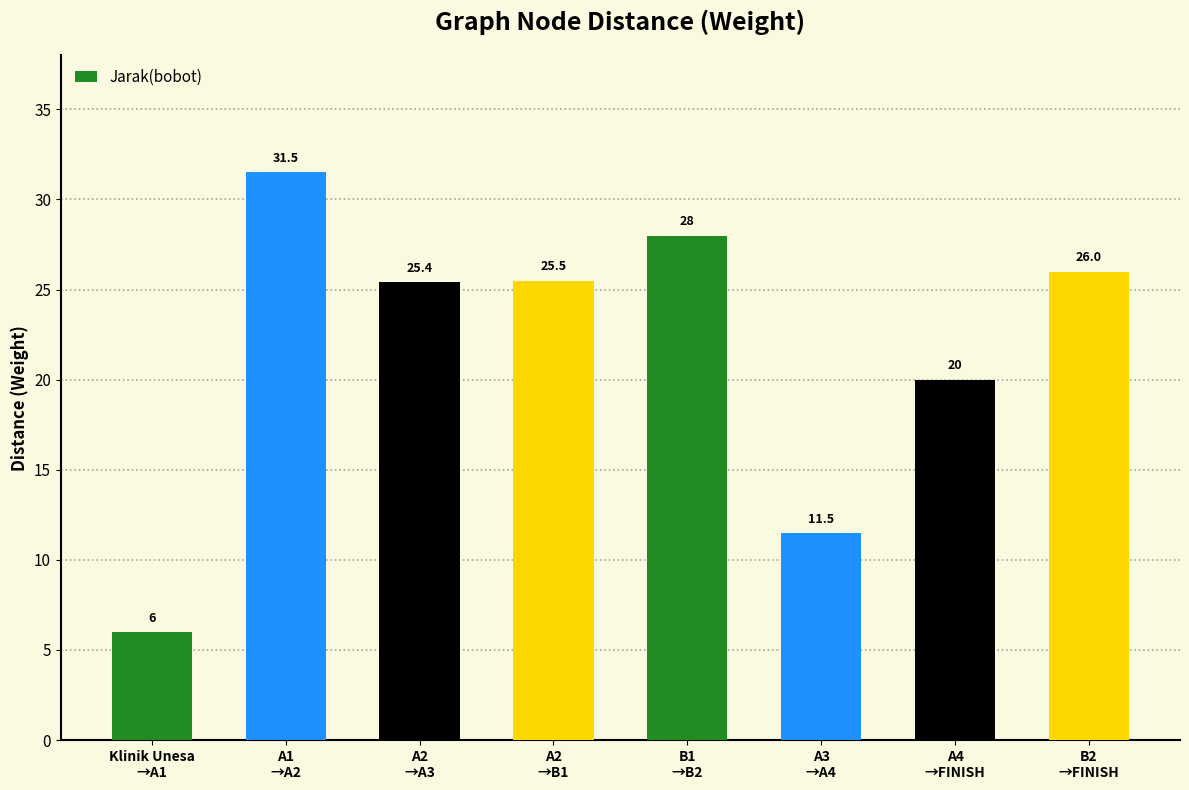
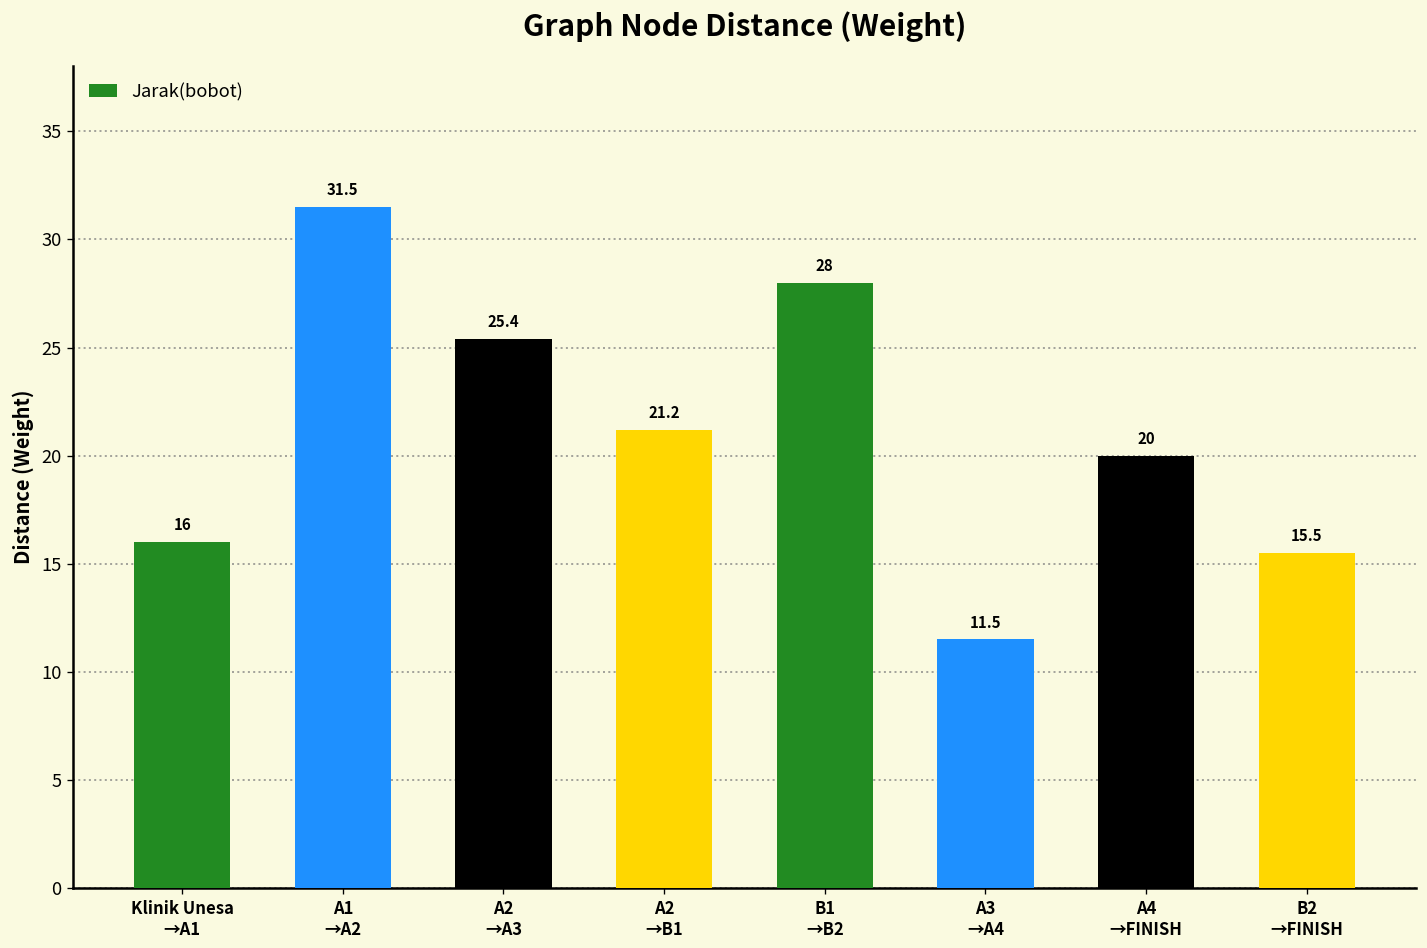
Klinik Unesa →A1: 6 -> 16
A2 →B1: 25.5 -> 21.2
B2 →FINISH: 26.0 -> 15.5
